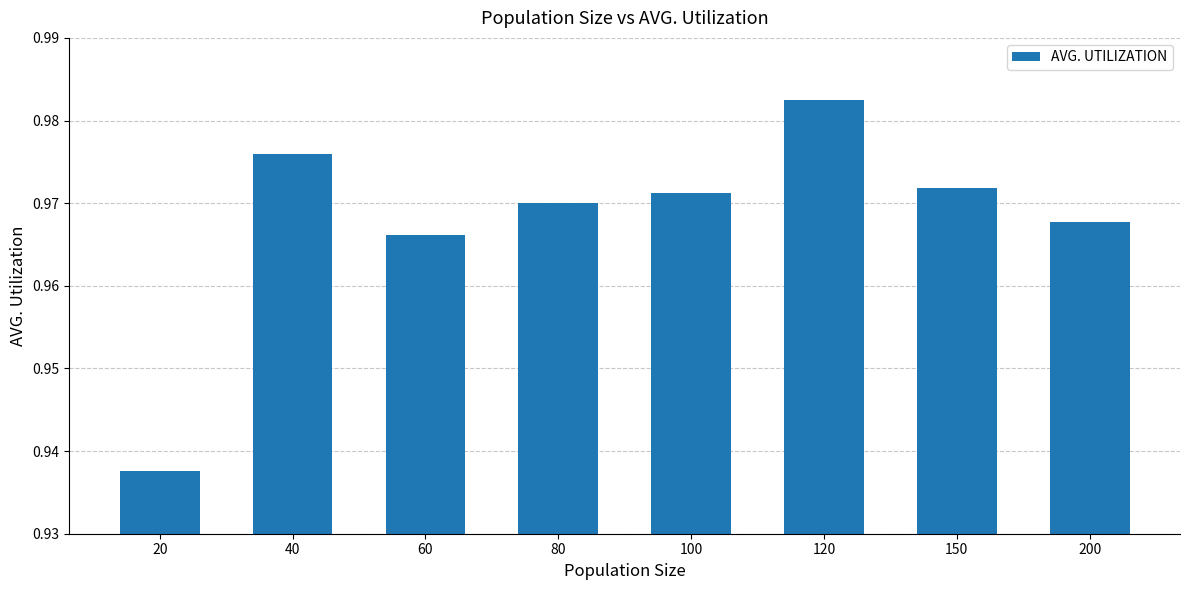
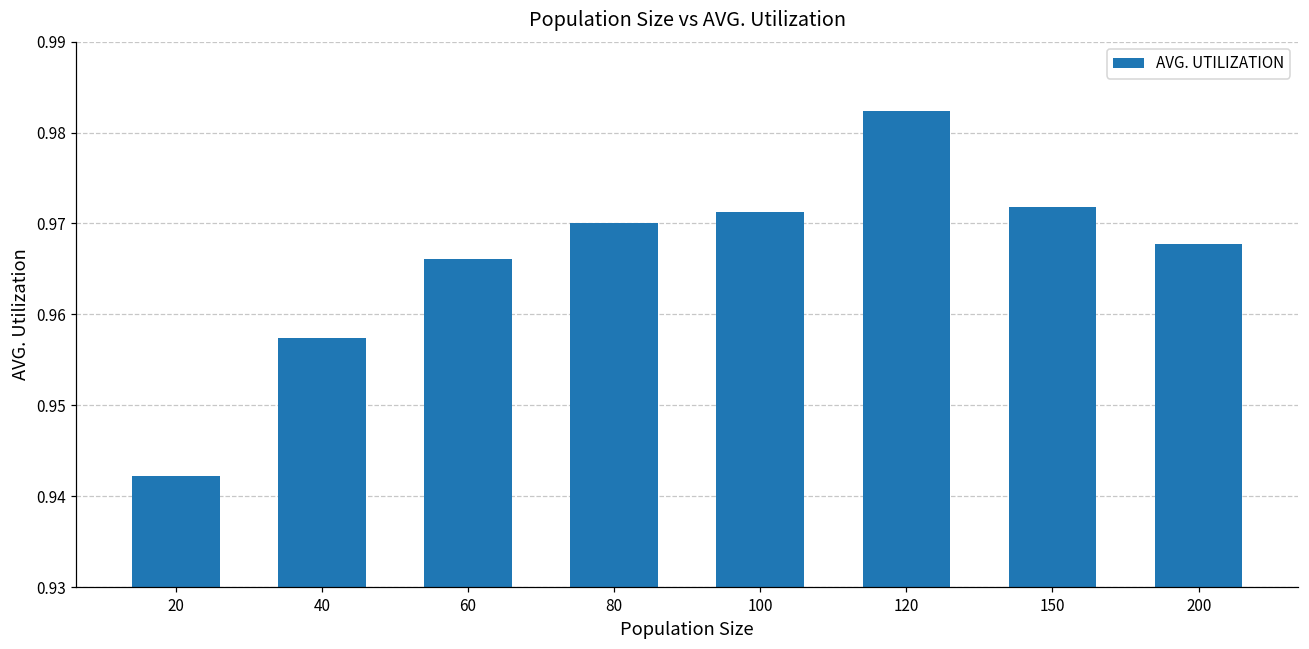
20: 0.938 -> 0.942
40: 0.976 -> 0.957
